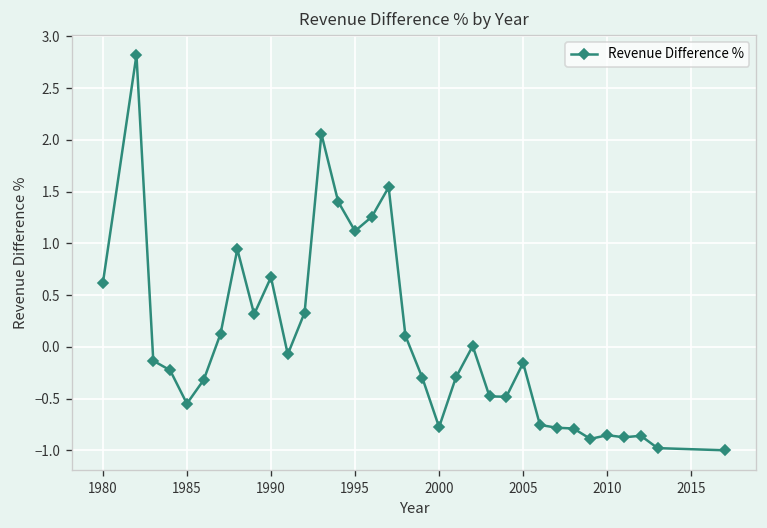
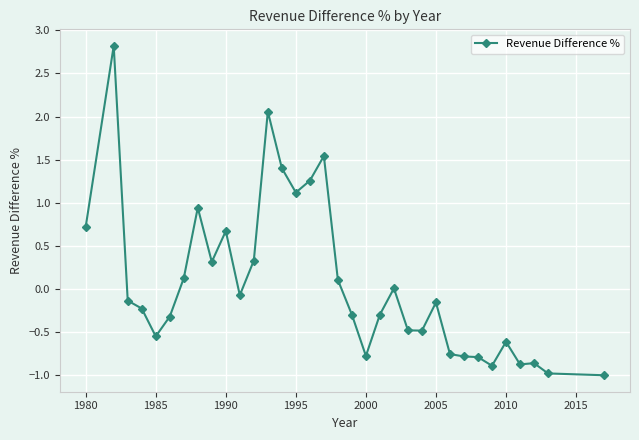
1980: 0.6 -> 0.7
2010: -0.9 -> -0.6
